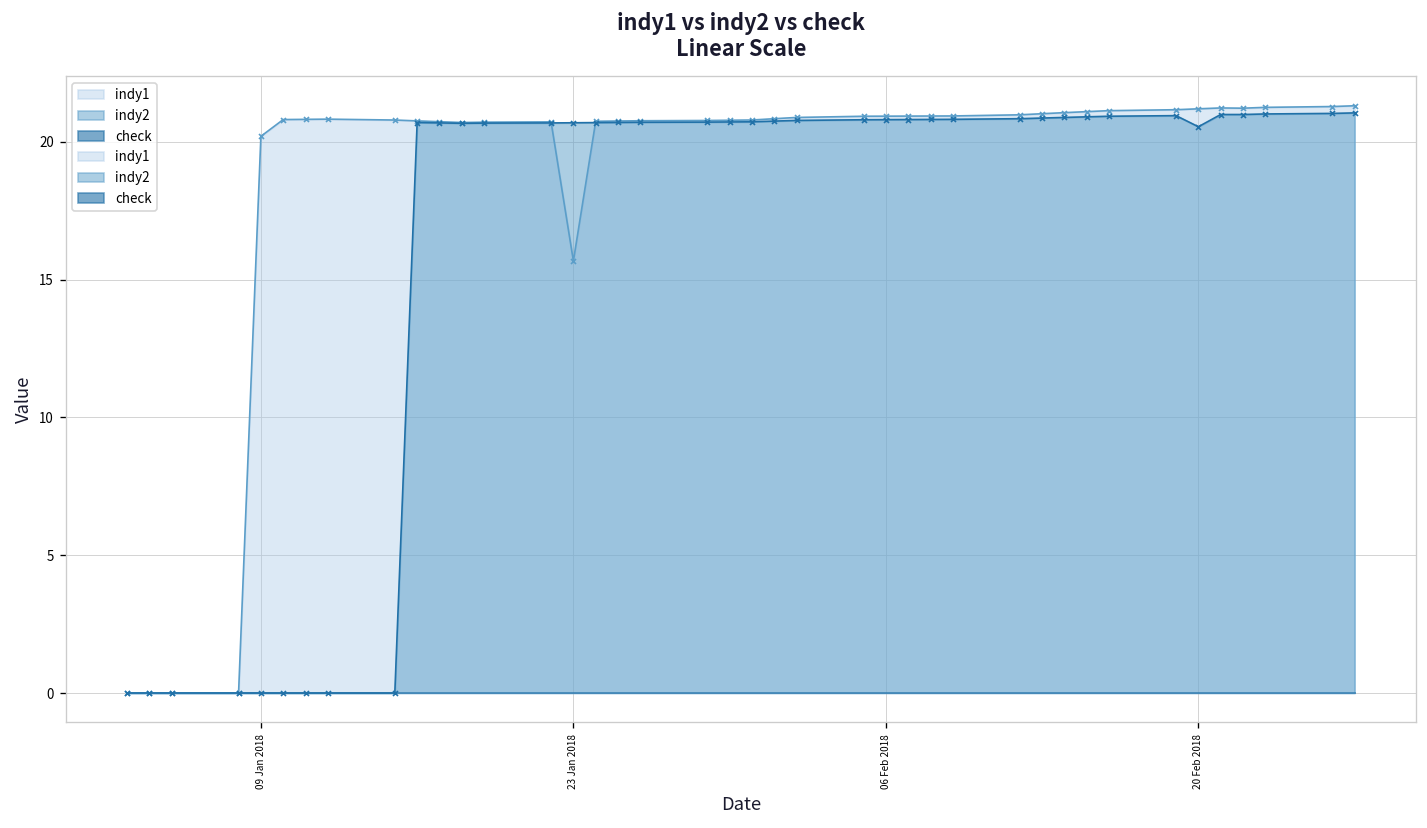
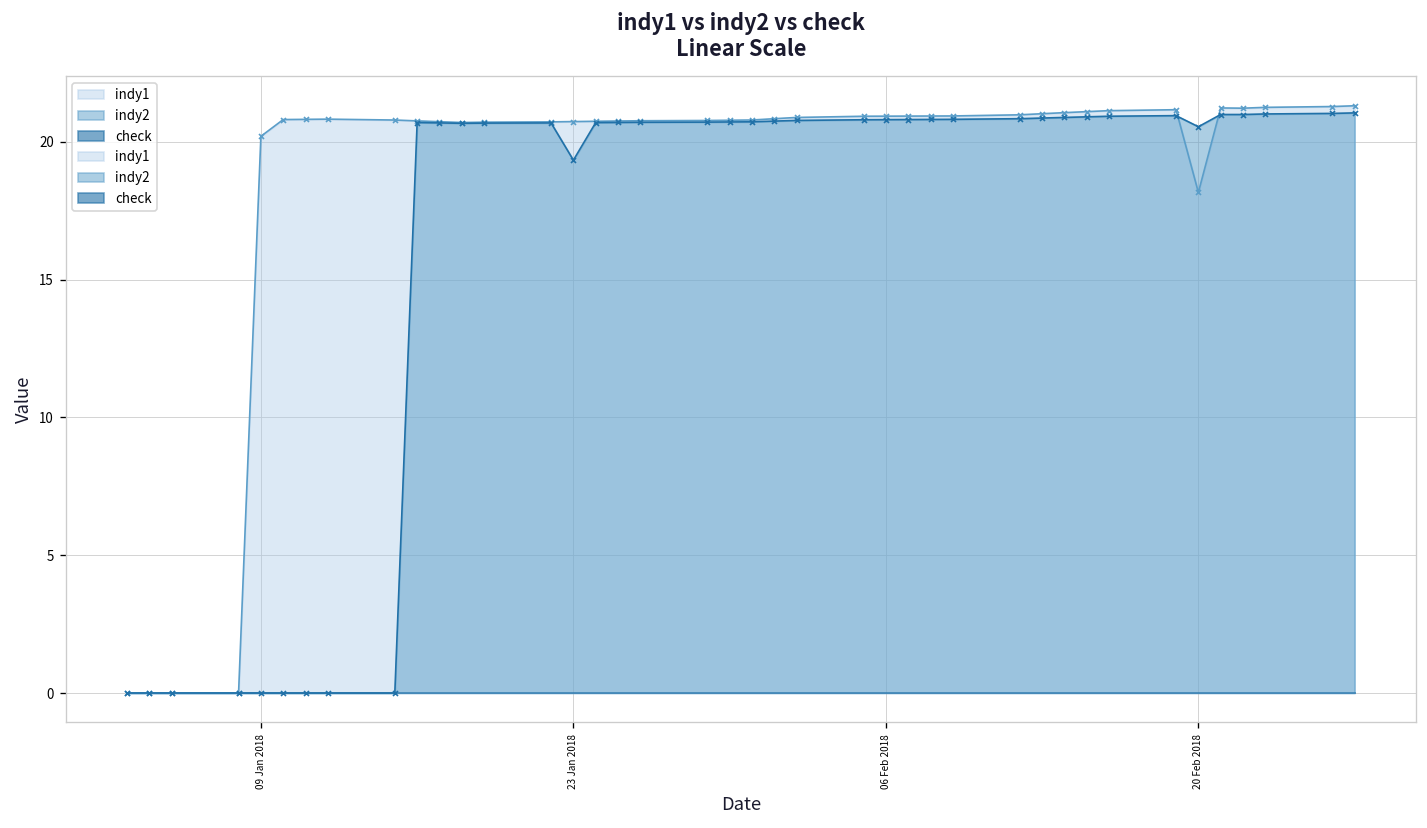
indy1, 23 Jan 2018: 15.7 -> 20.7
indy2, 23 Jan 2018: 20.7 -> 19.3
indy1, 20 Feb 2018: 21.2 -> 18.2
